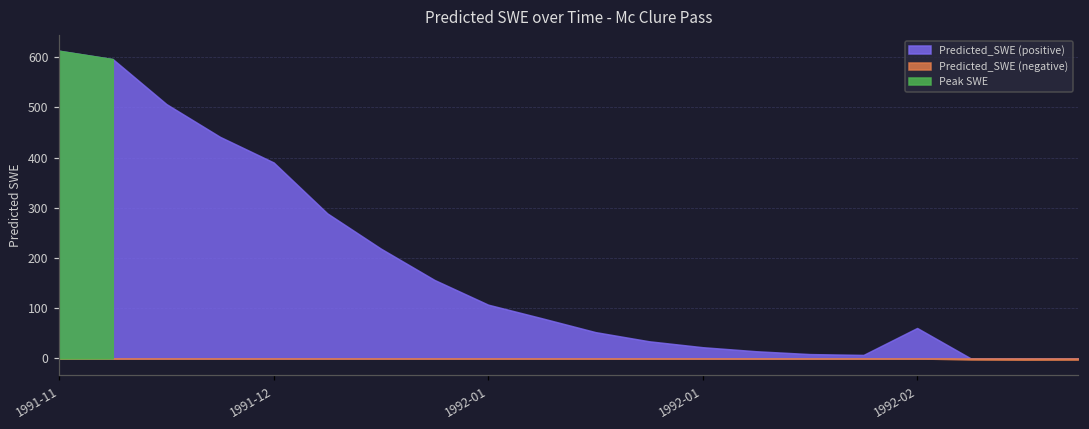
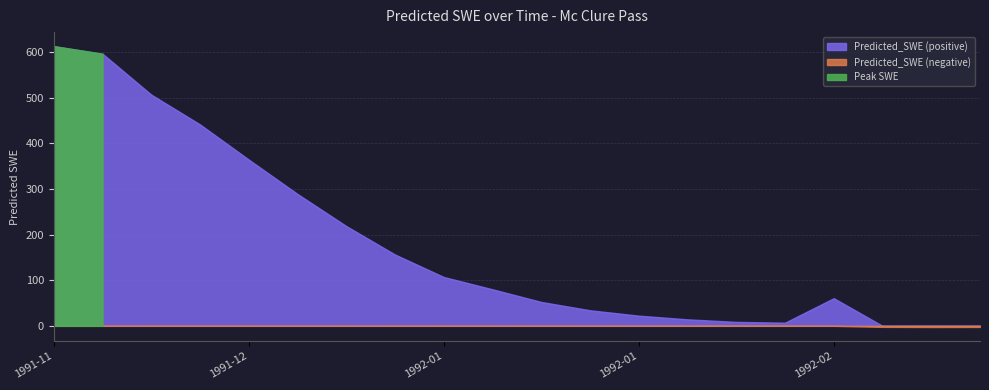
Predicted_SWE (positive), 1991-12: 390 -> 360
